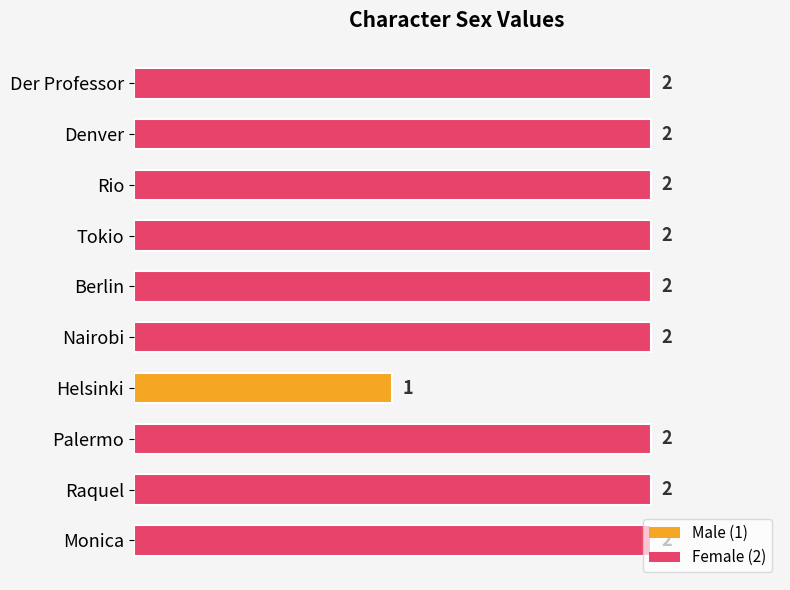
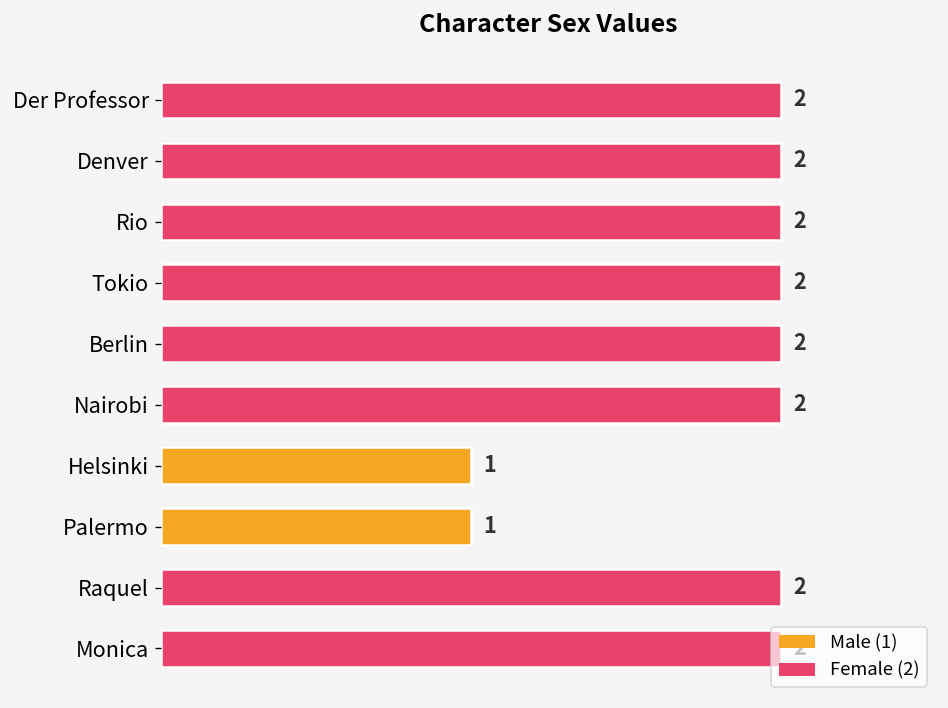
Palermo: 2 -> 1
